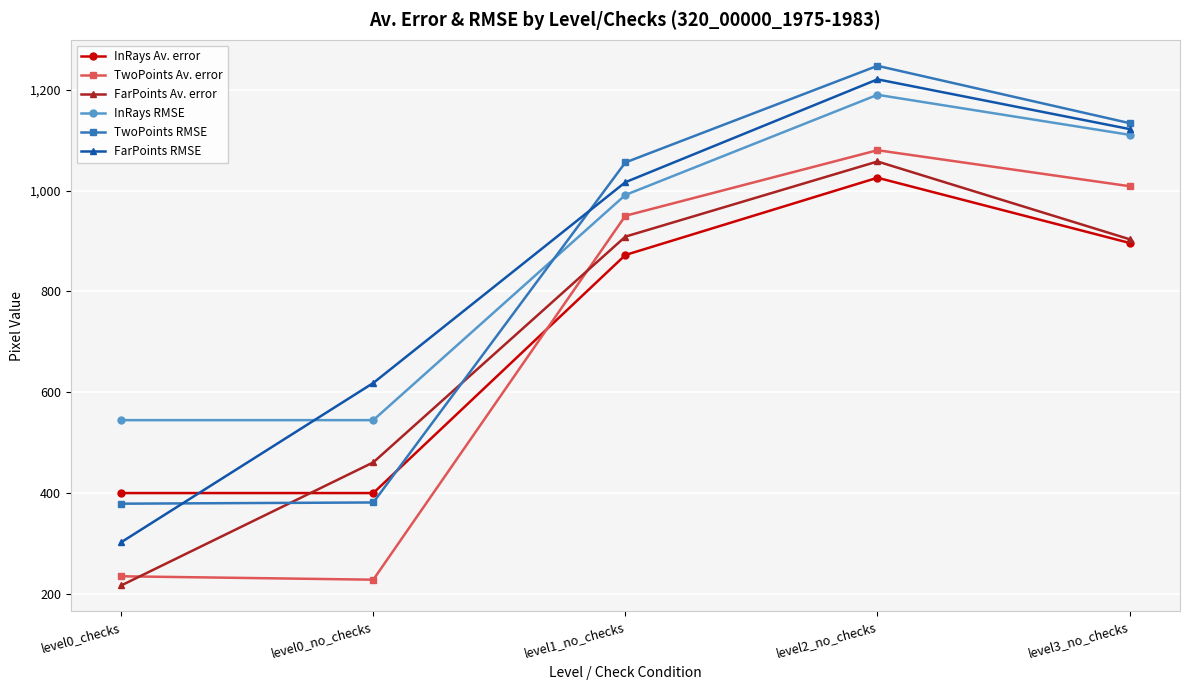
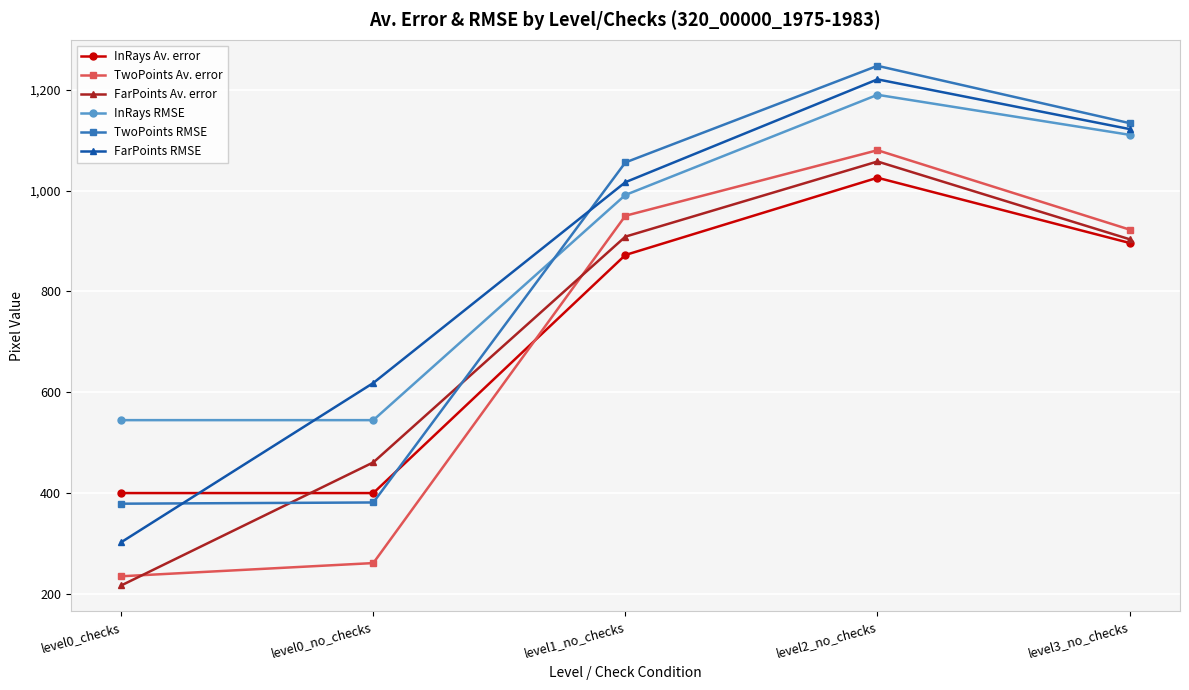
TwoPoints Av. error, level0_no_checks: 230 -> 260
TwoPoints Av. error, level3_no_checks: 1,010 -> 920
